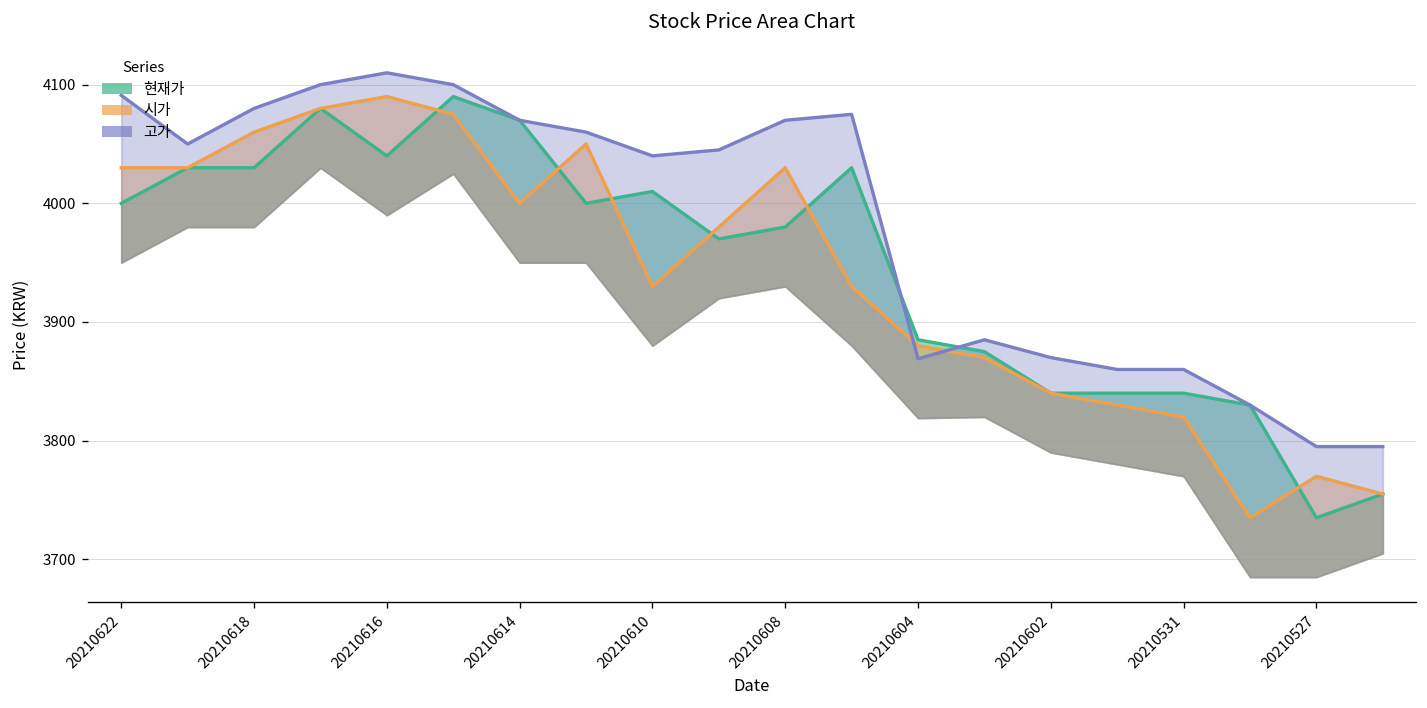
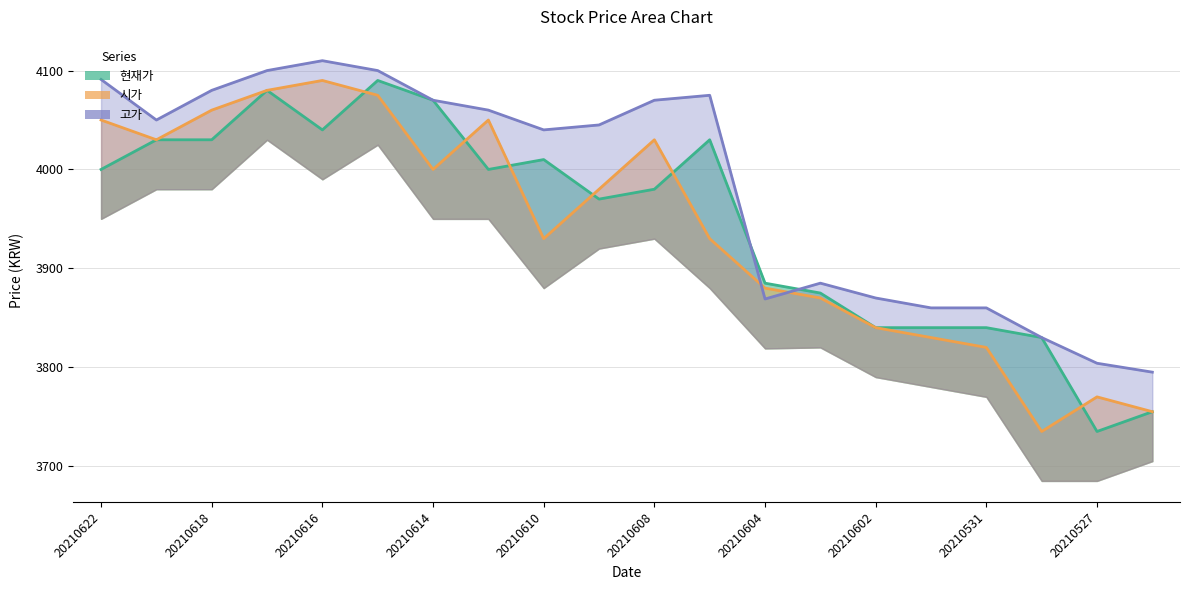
시가, 20210622: 4030 -> 4050
고가, 20210527: 3795 -> 3804
